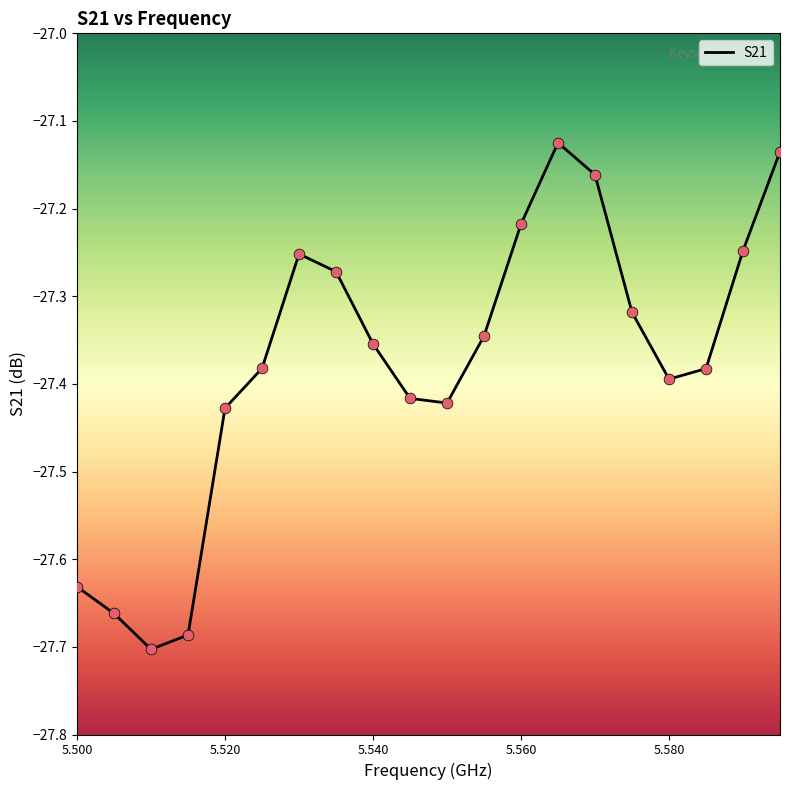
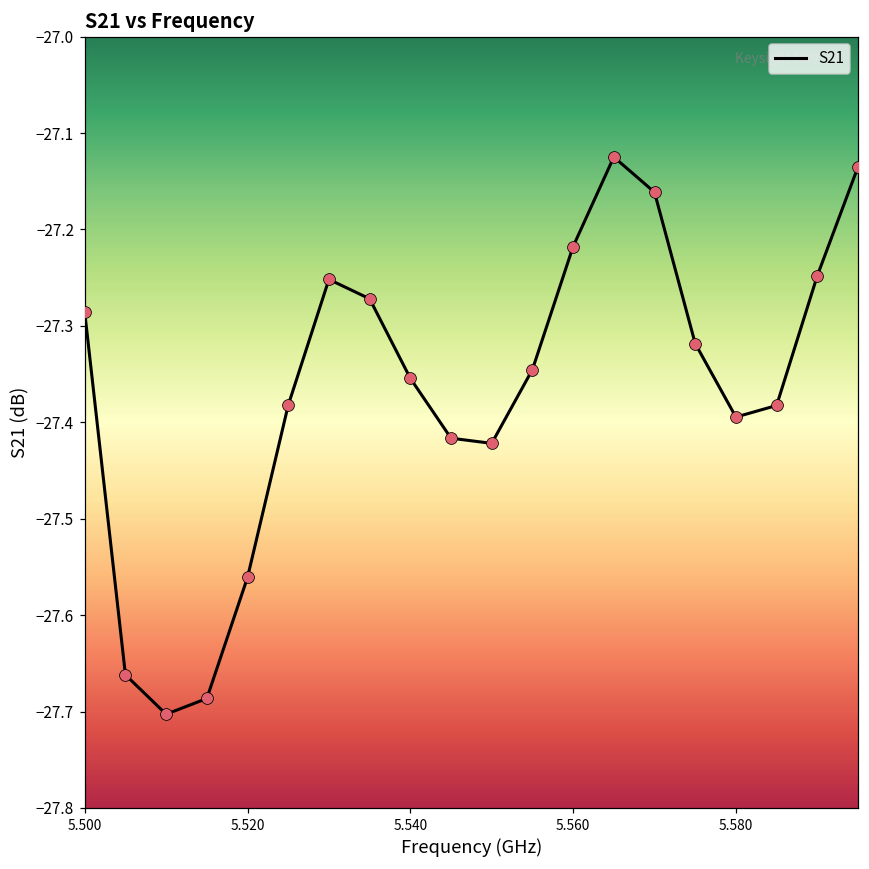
5.500: -27.63 -> -27.29
5.520: -27.43 -> -27.56
